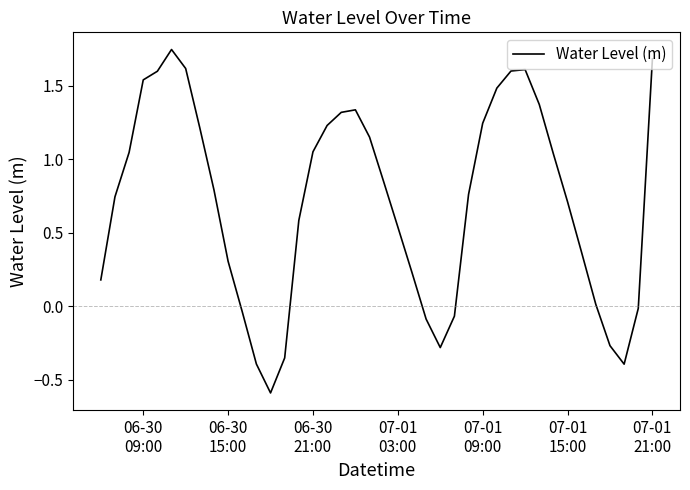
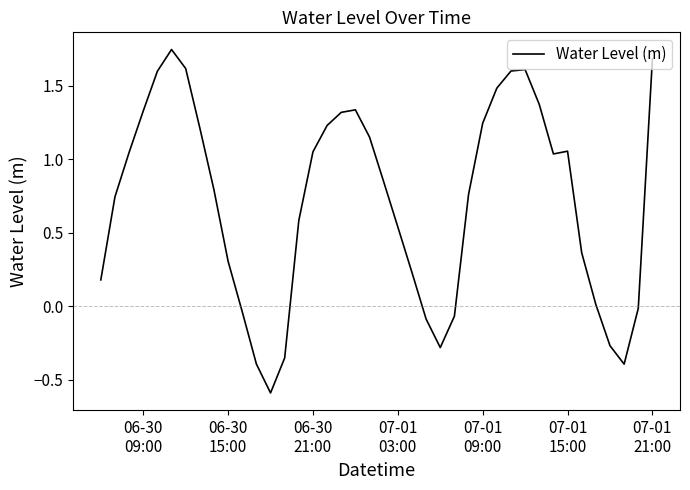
06-30 09:00: 1.54 -> 1.33
07-01 15:00: 0.71 -> 1.06
